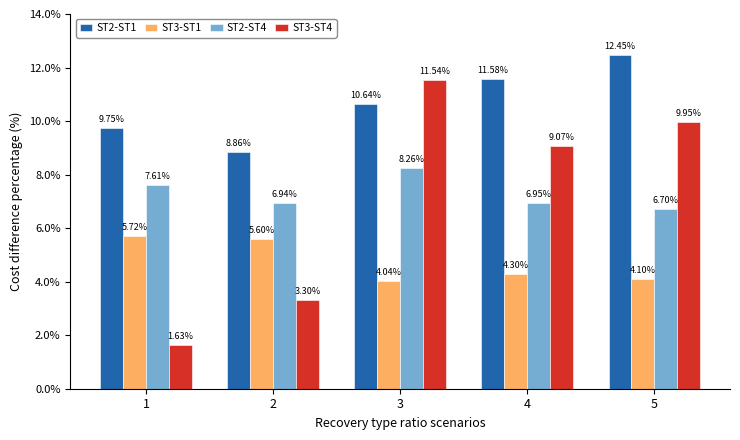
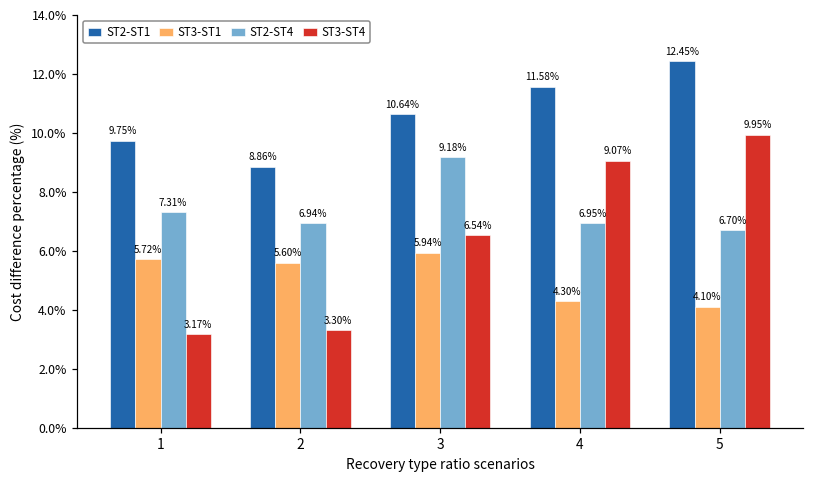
ST2-ST4, 1: 7.61% -> 7.31%
ST3-ST4, 1: 1.63% -> 3.17%
ST3-ST1, 3: 4.04% -> 5.94%
ST2-ST4, 3: 8.26% -> 9.18%
ST3-ST4, 3: 11.54% -> 6.54%
